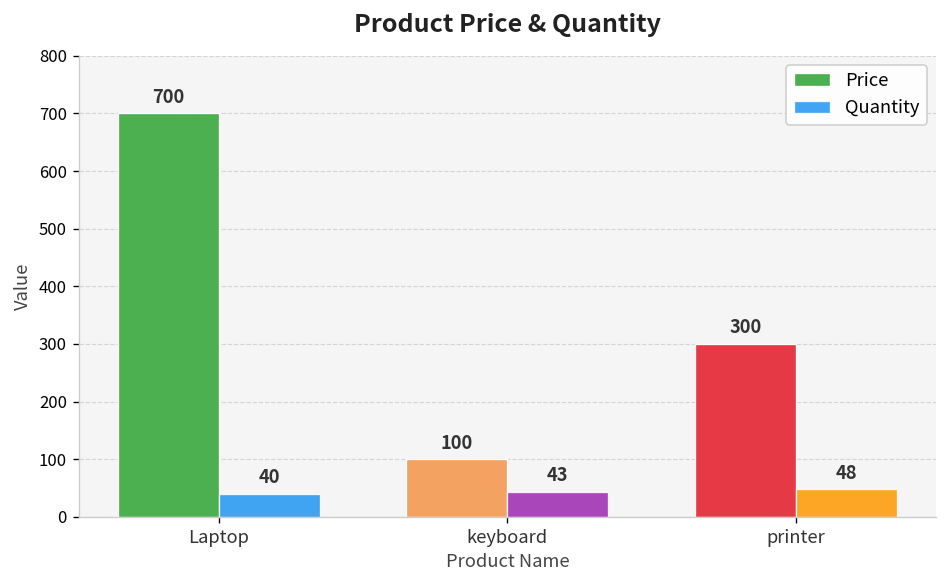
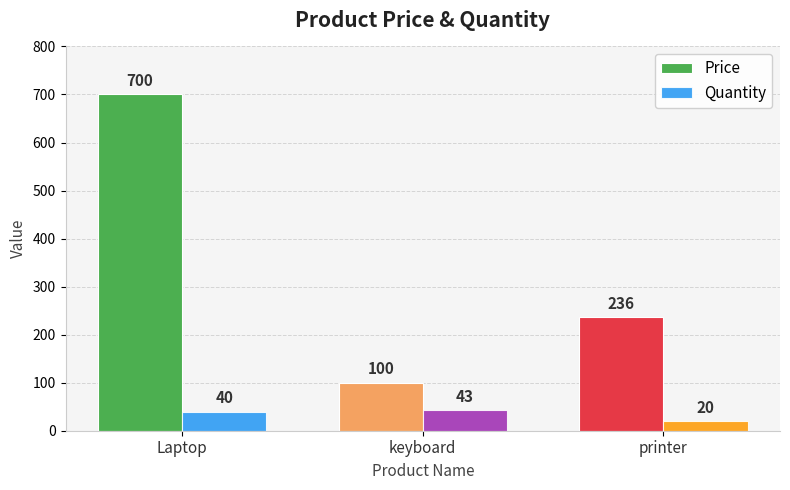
Price, printer: 300 -> 236
Quantity, printer: 48 -> 20
